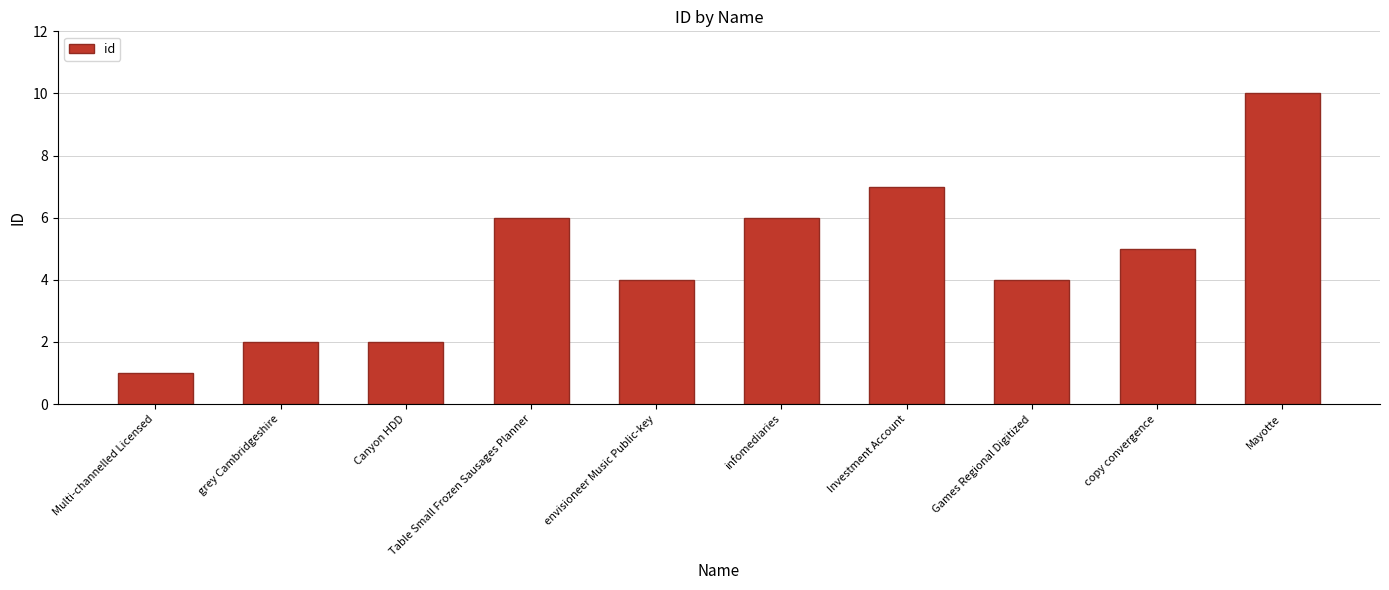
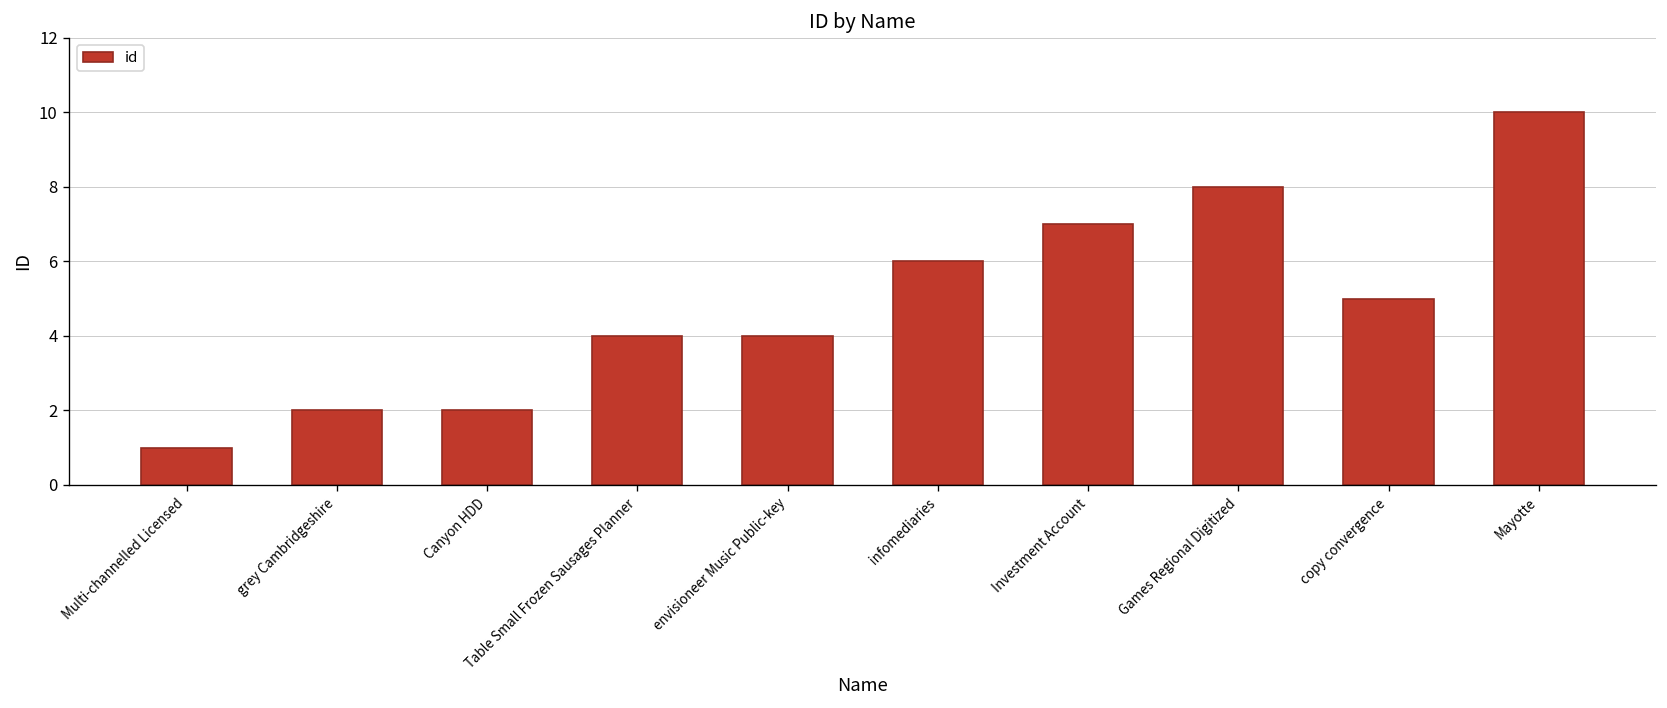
Table Small Frozen Sausages Planner: 6 -> 4
Games Regional Digitized: 4 -> 8
